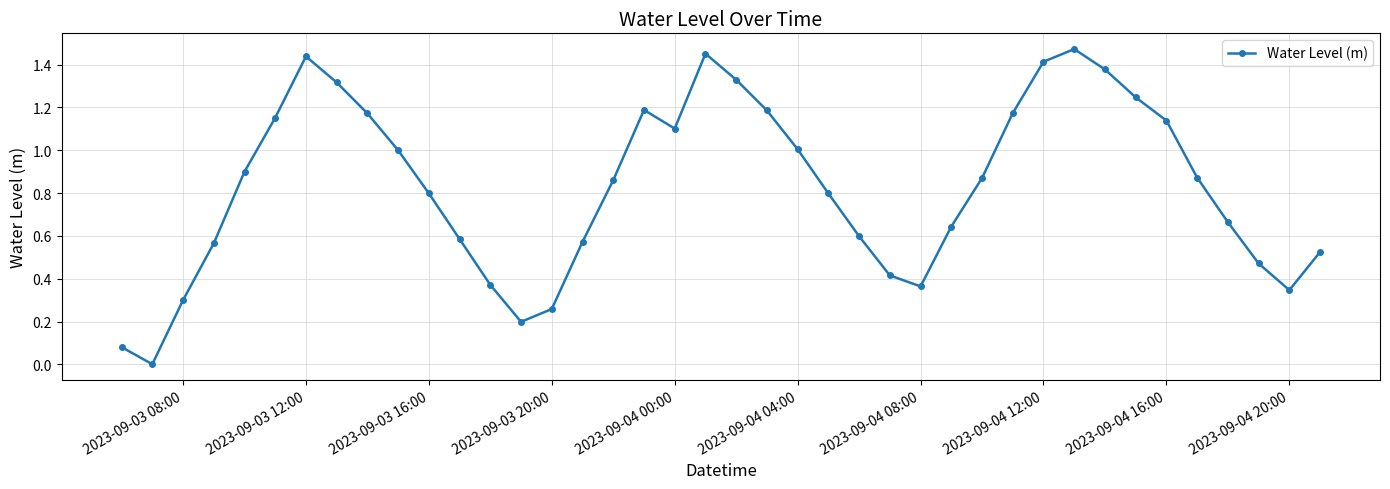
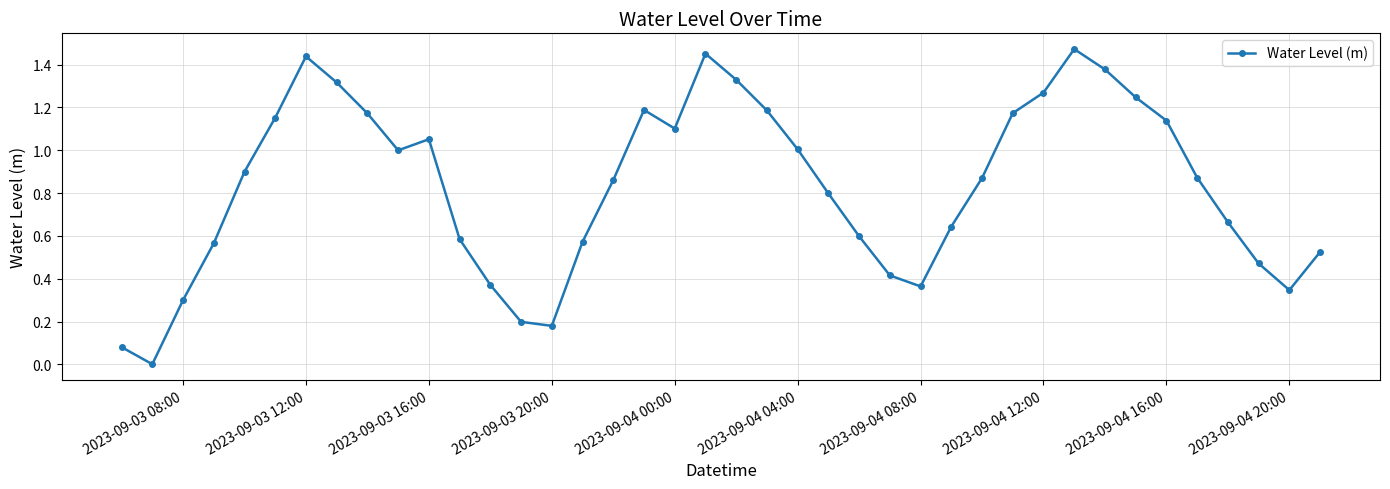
2023-09-03 16:00: 0.80 -> 1.05
2023-09-03 20:00: 0.26 -> 0.18
2023-09-04 12:00: 1.41 -> 1.27
